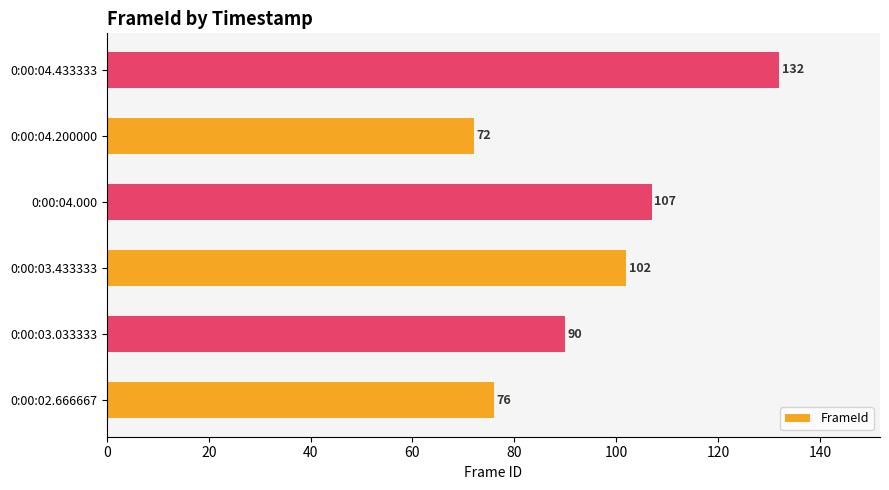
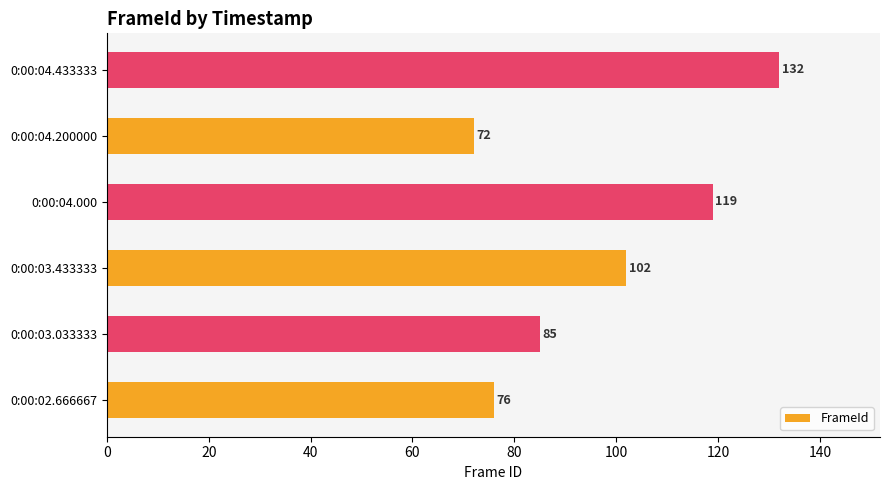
0:00:04.000: 107 -> 119
0:00:03.033333: 90 -> 85
